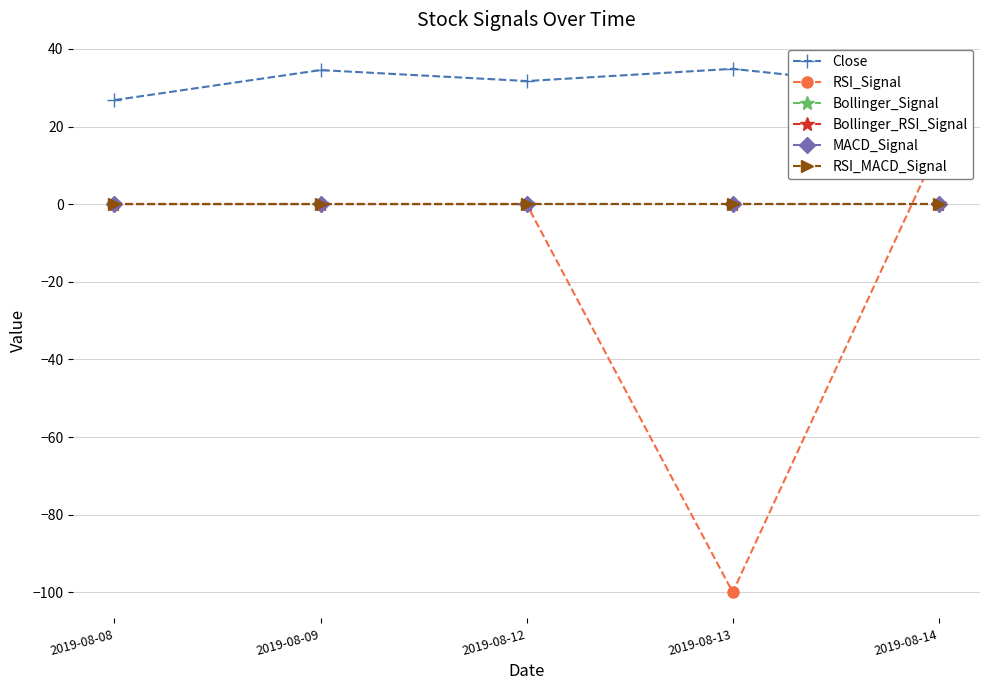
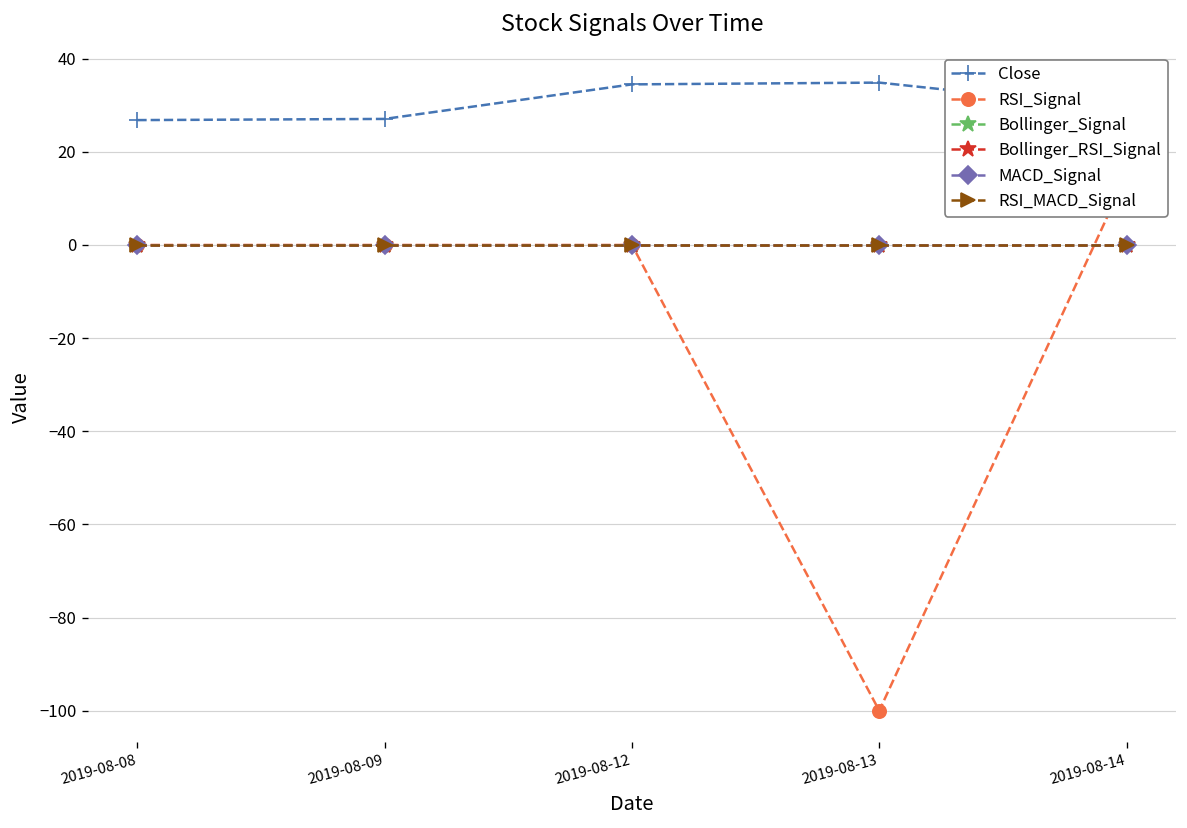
Close, 2019-08-09: 35 -> 27
Close, 2019-08-12: 32 -> 34
